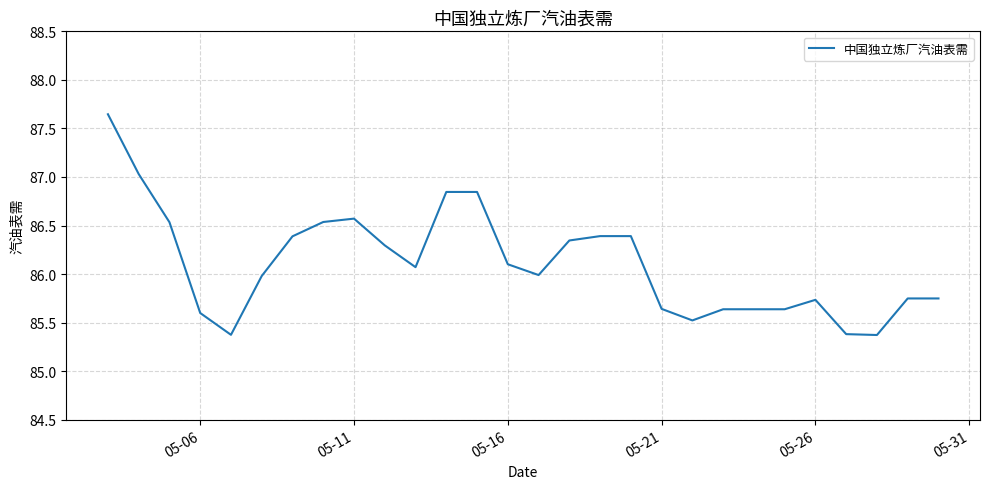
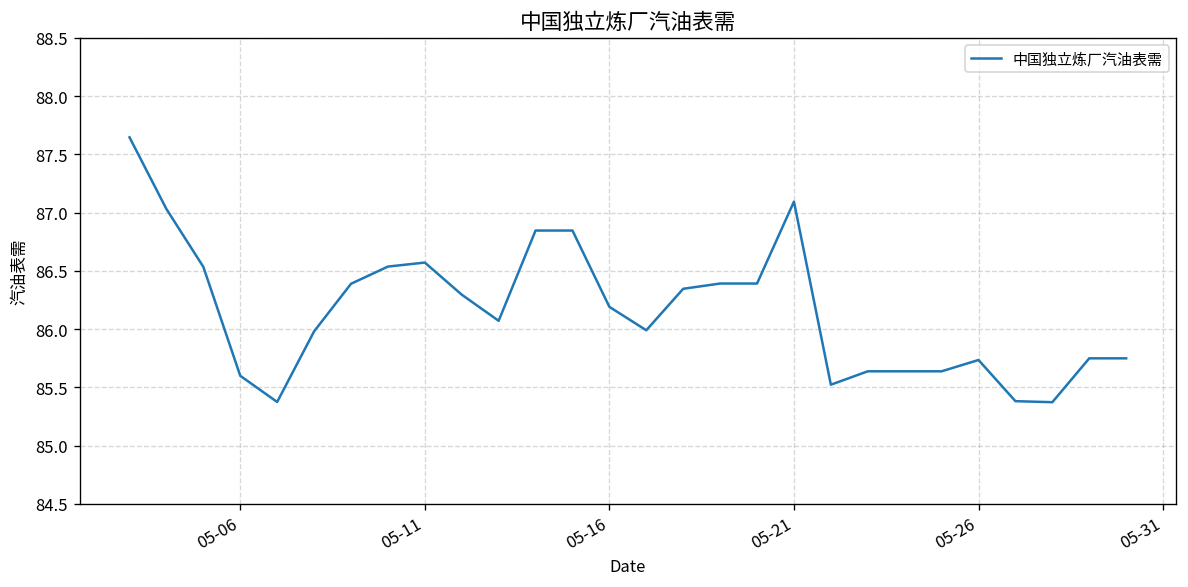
05-16: 86.1 -> 86.2
05-21: 85.6 -> 87.1
